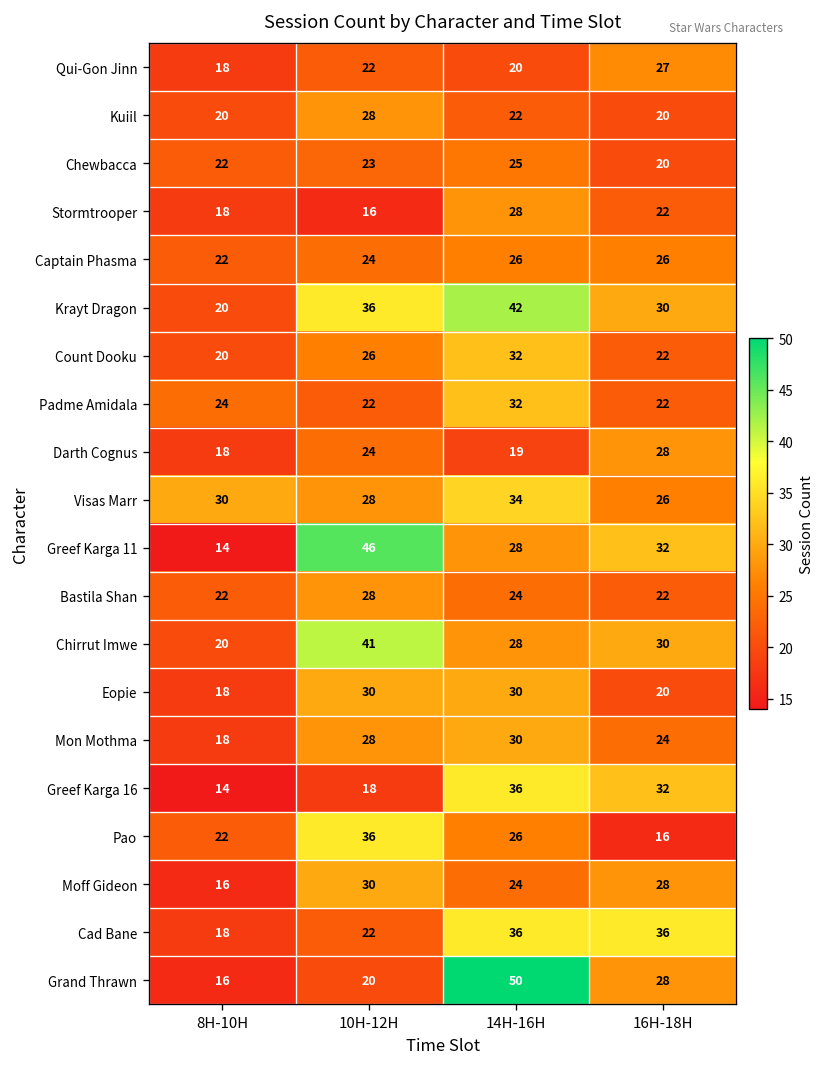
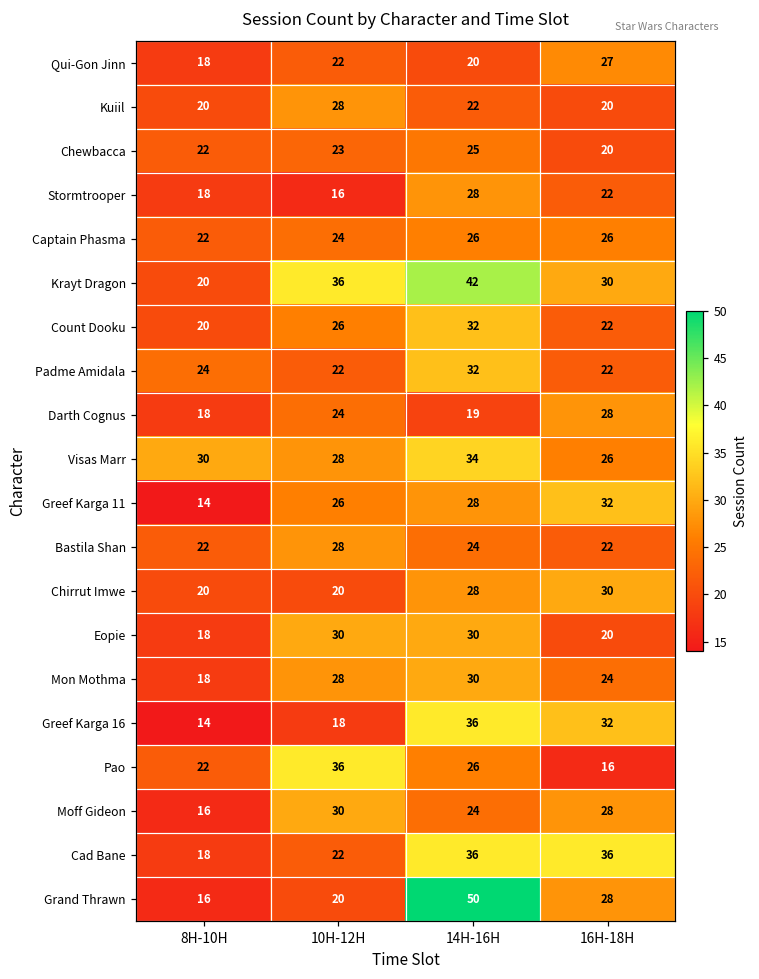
Greef Karga 11, 10H-12H: 46 -> 26
Chirrut Imwe, 10H-12H: 41 -> 20
